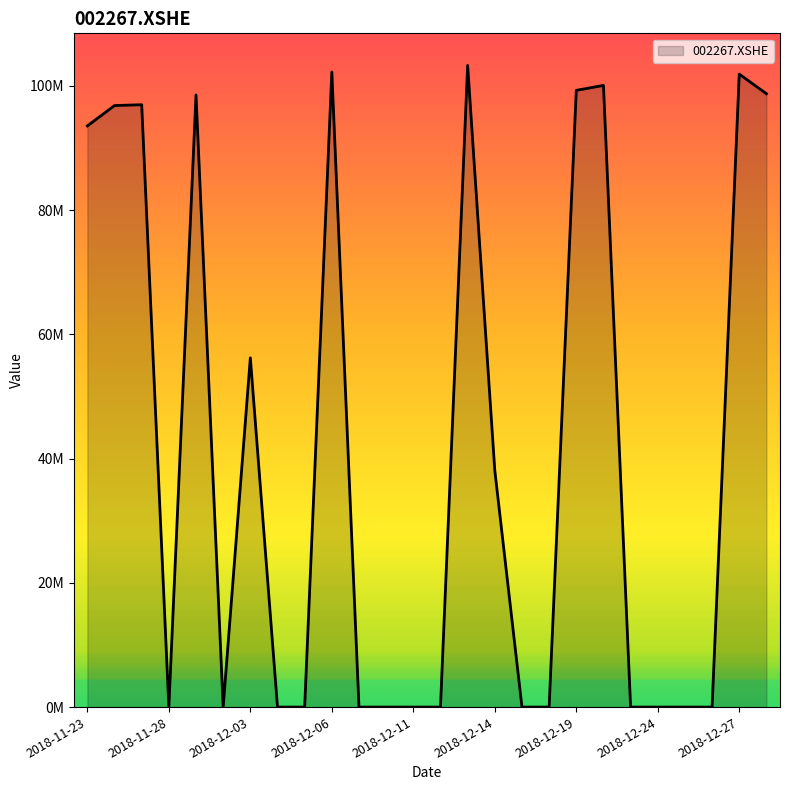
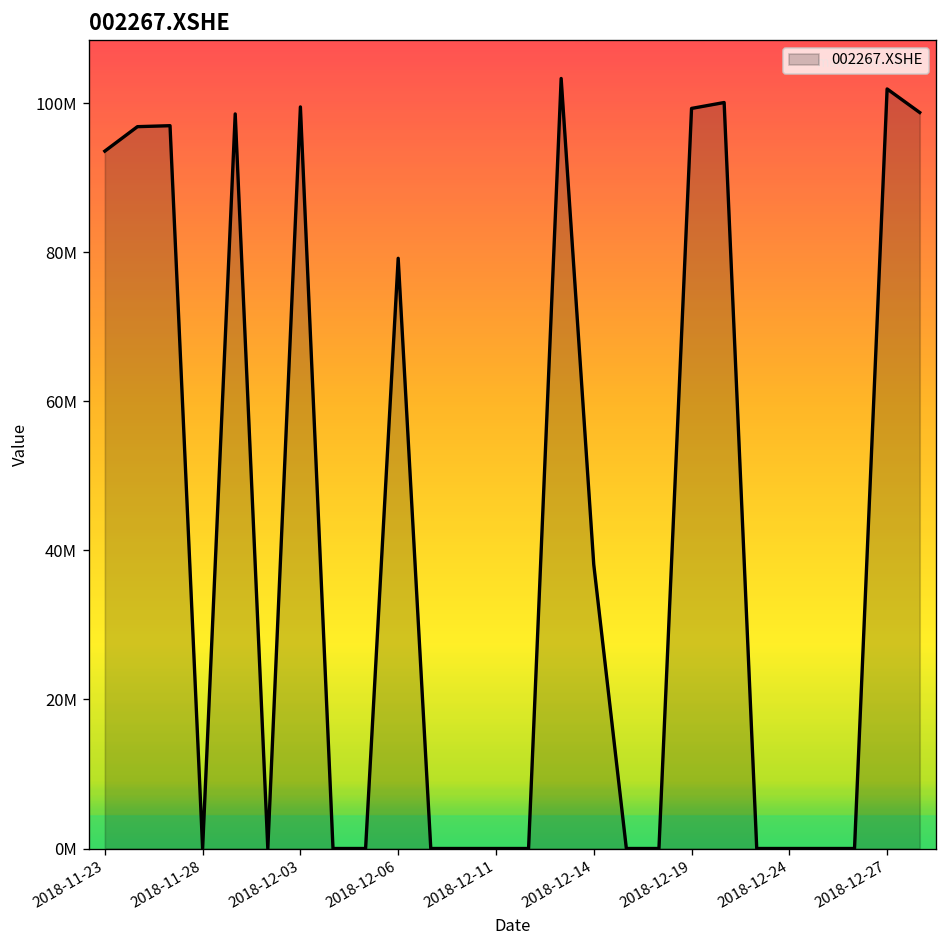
2018-12-03: 56000000 -> 99000000
2018-12-06: 102000000 -> 79000000
